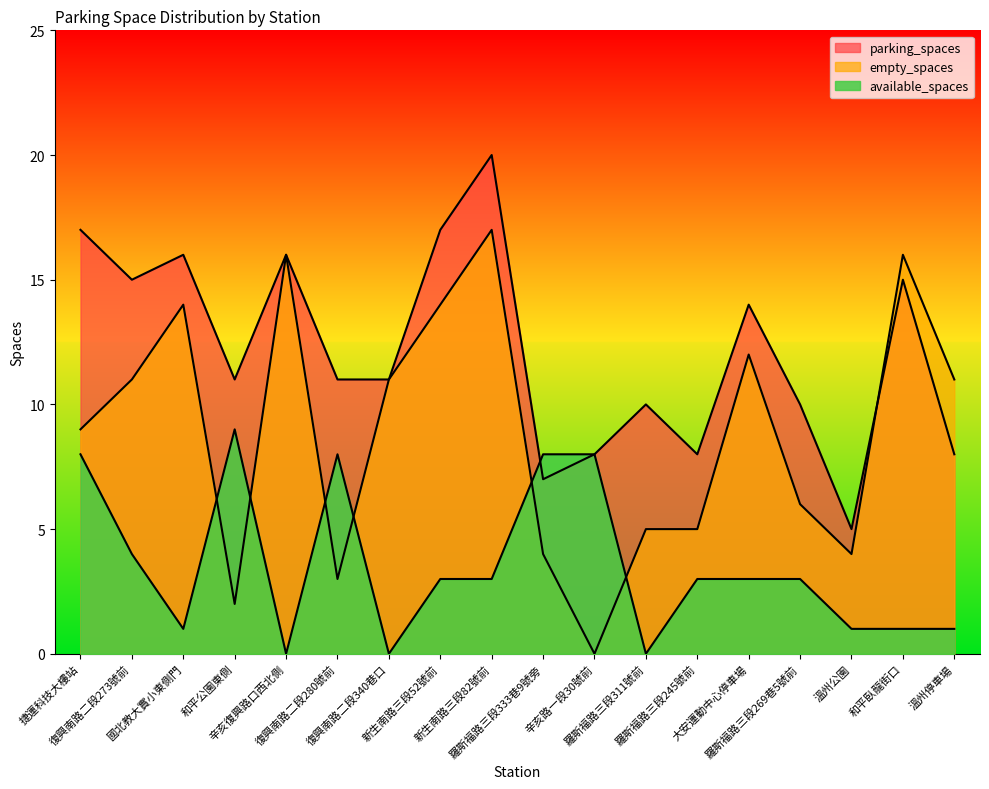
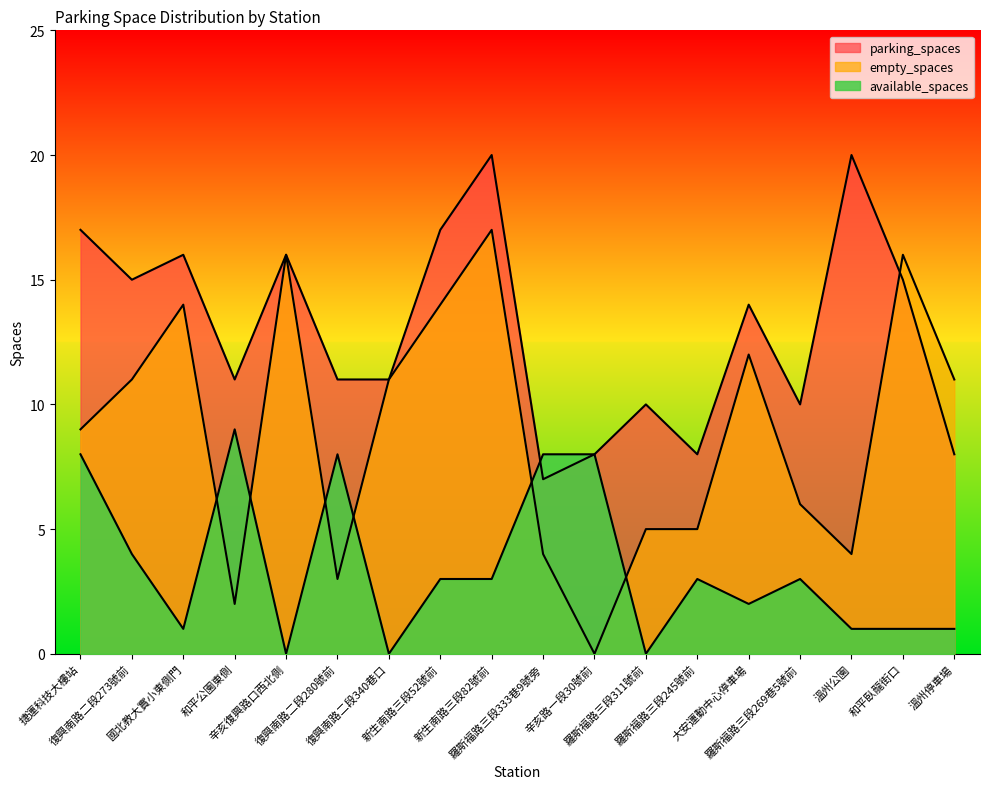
available_spaces, 大安運動中心停車場: 3 -> 2
parking_spaces, 溫州公園: 5 -> 20
